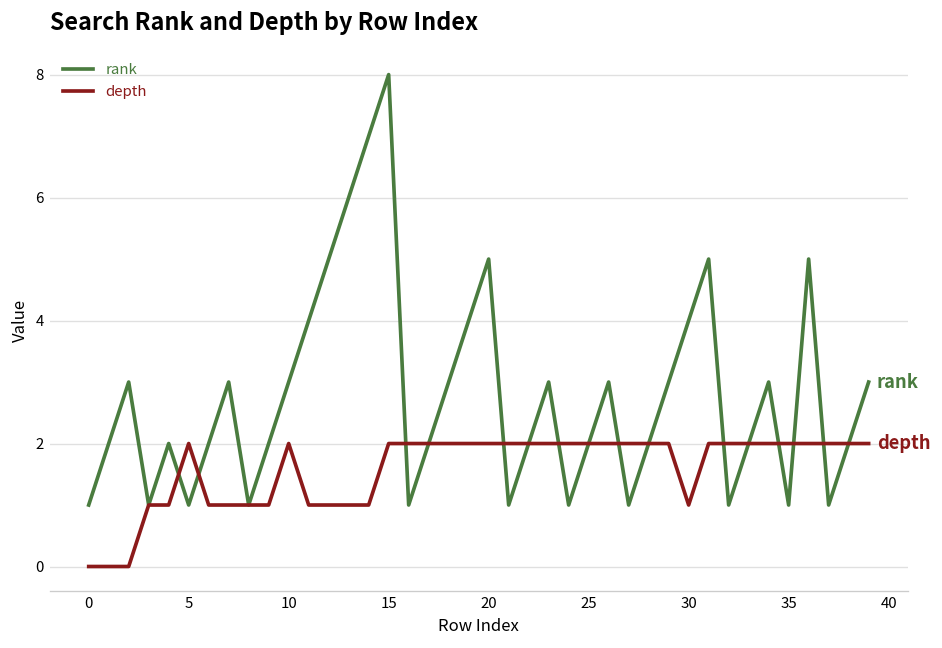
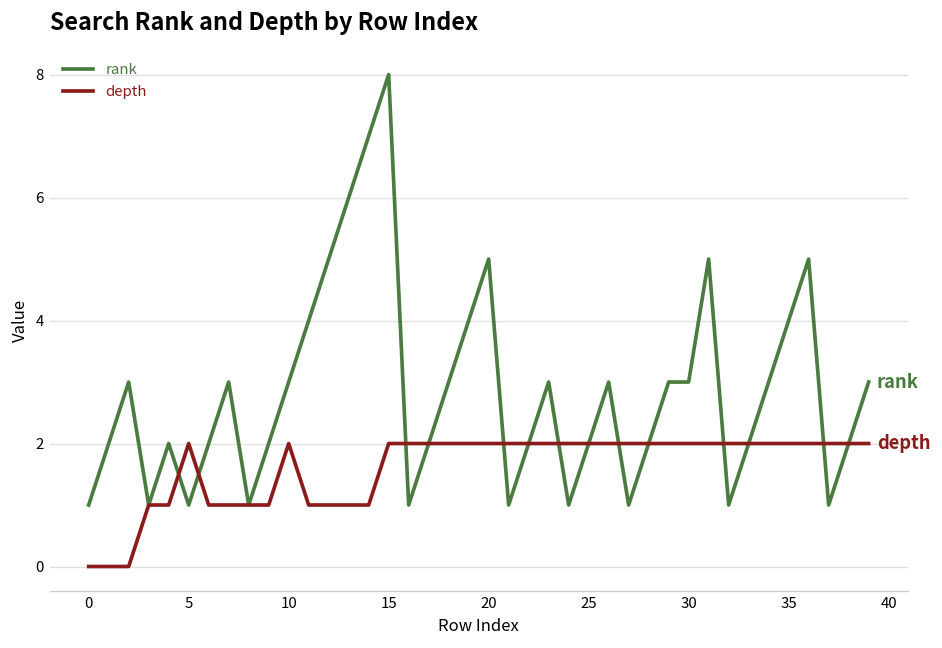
rank, 30: 4 -> 3
depth, 30: 1 -> 2
rank, 35: 1 -> 4
